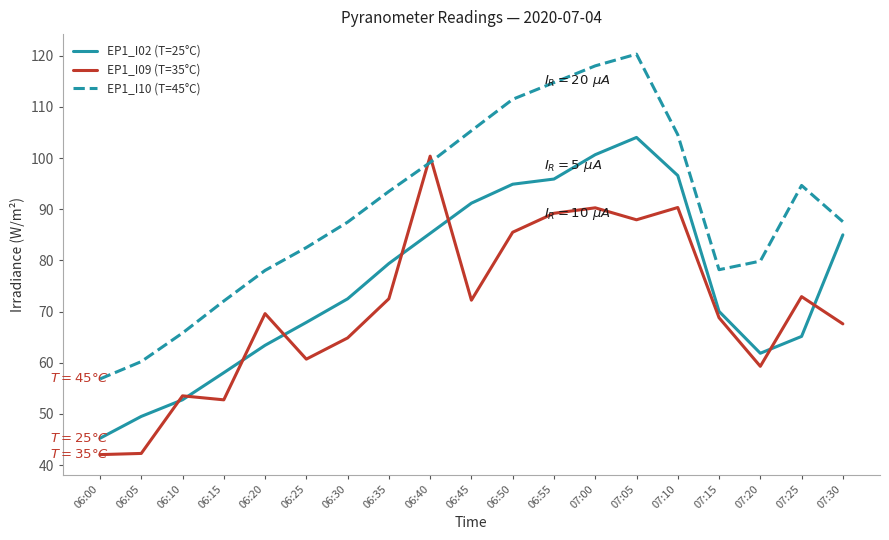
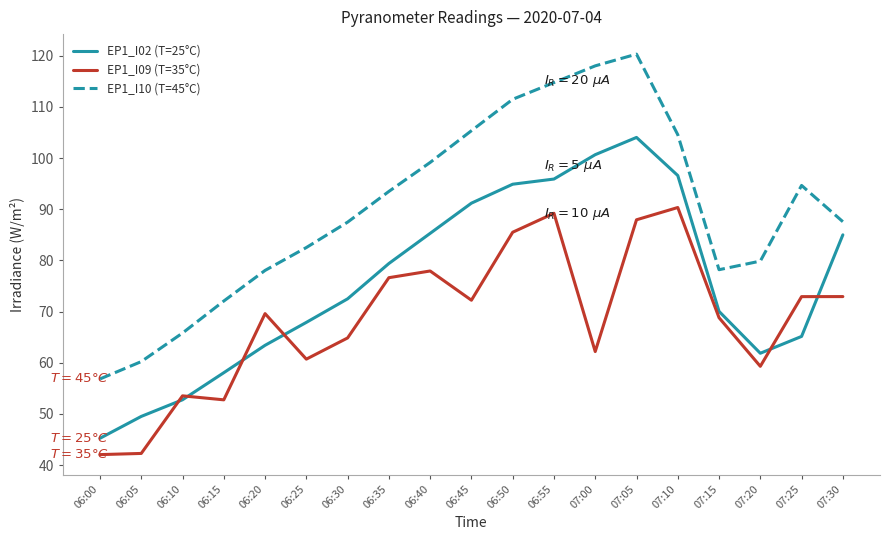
EP1_I09 (T=35°C), 06:35: 73 -> 77
EP1_I09 (T=35°C), 06:40: 100 -> 78
EP1_I09 (T=35°C), 07:00: 90 -> 62
EP1_I09 (T=35°C), 07:30: 68 -> 73
